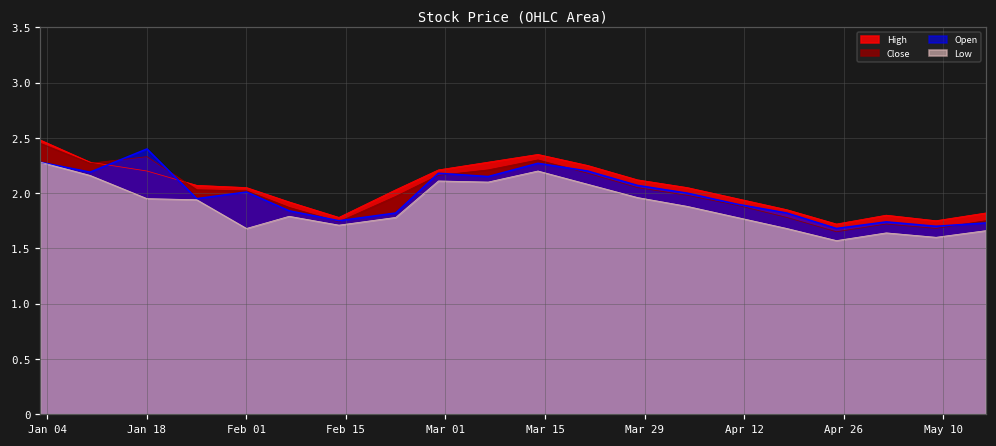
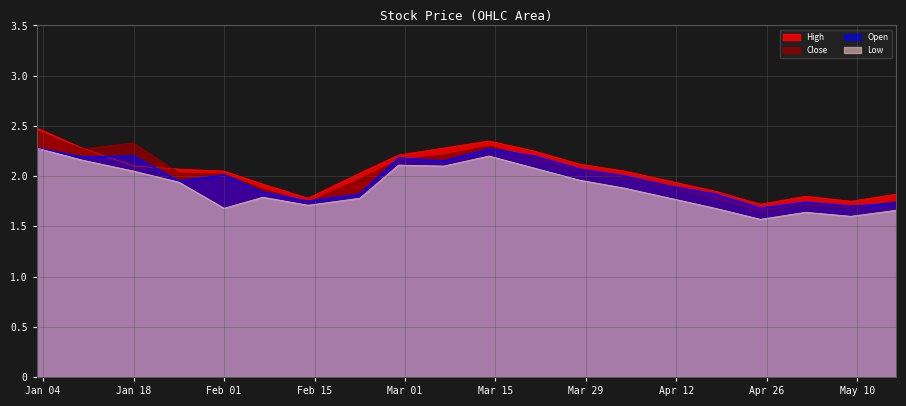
High, Jan 18: 2.2 -> 2.1
Open, Jan 18: 2.4 -> 2.2
Low, Jan 18: 1.95 -> 2.05
